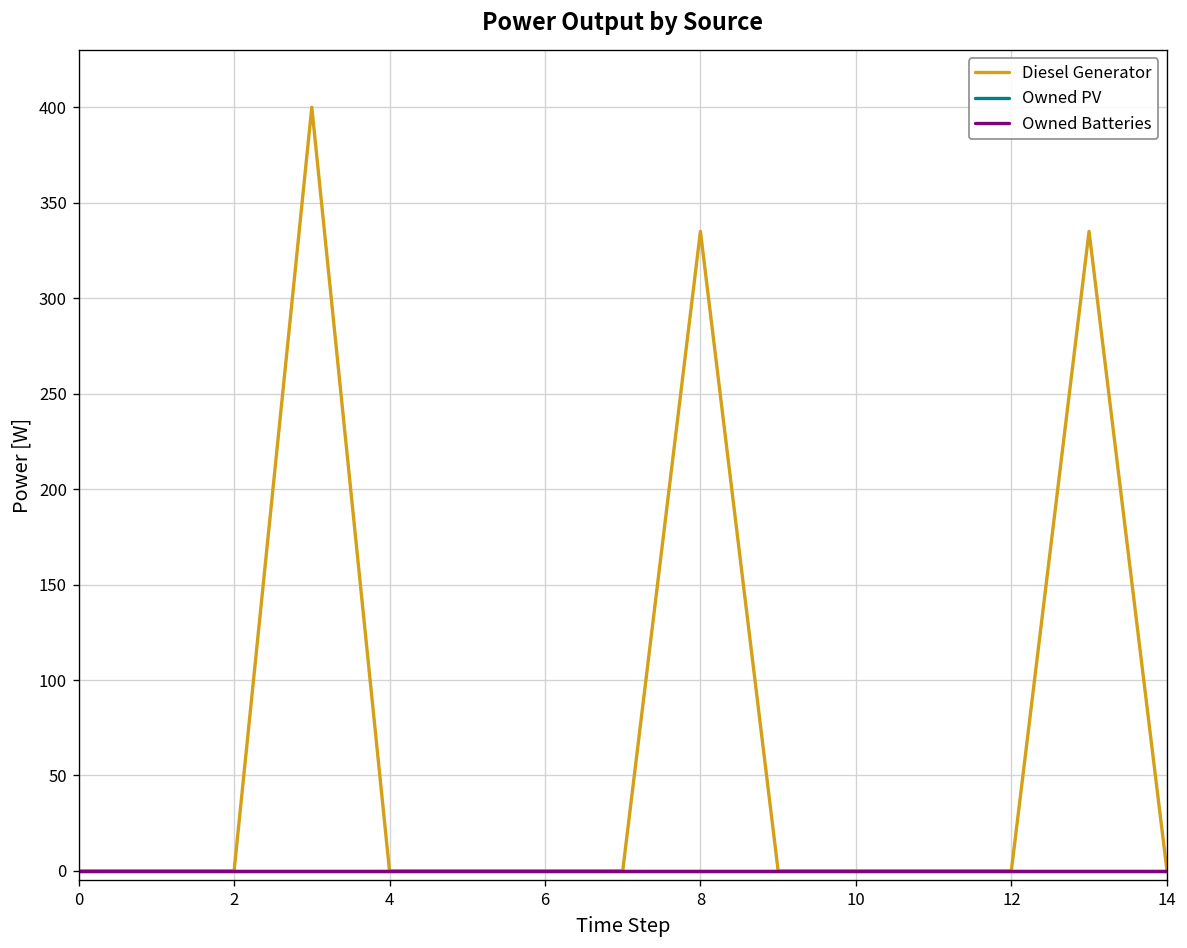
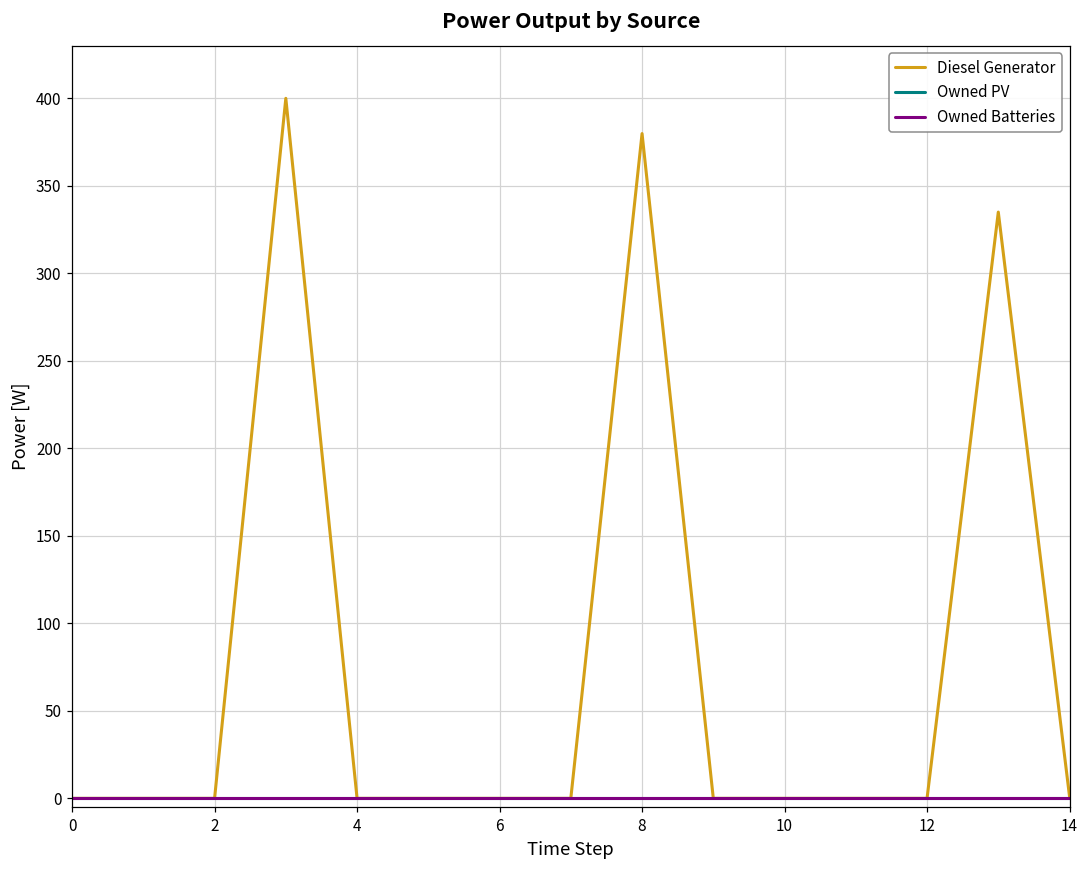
Diesel Generator, 8: 335 -> 380
